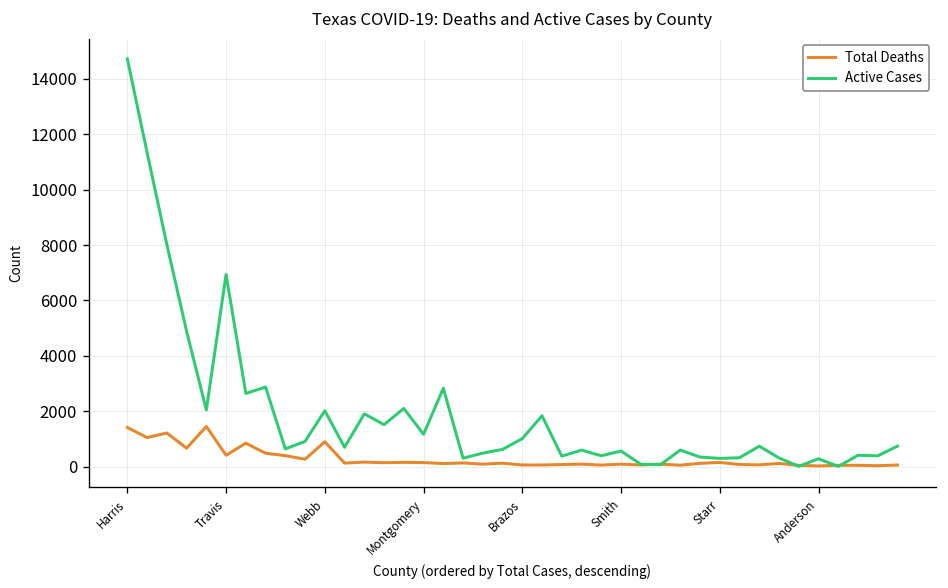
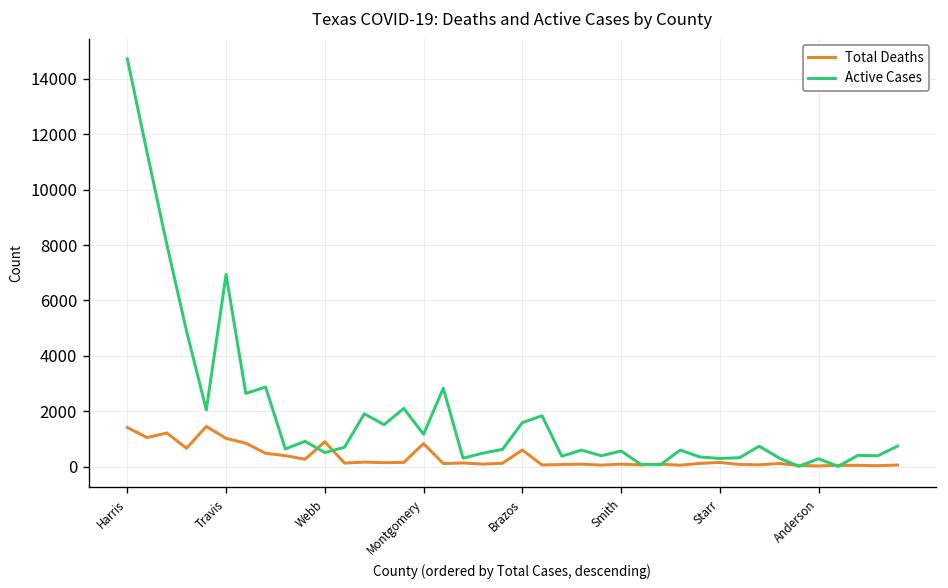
Total Deaths, Travis: 400 -> 1000
Active Cases, Webb: 2000 -> 500
Total Deaths, Montgomery: 100 -> 800
Total Deaths, Brazos: 100 -> 600
Active Cases, Brazos: 1000 -> 1600
